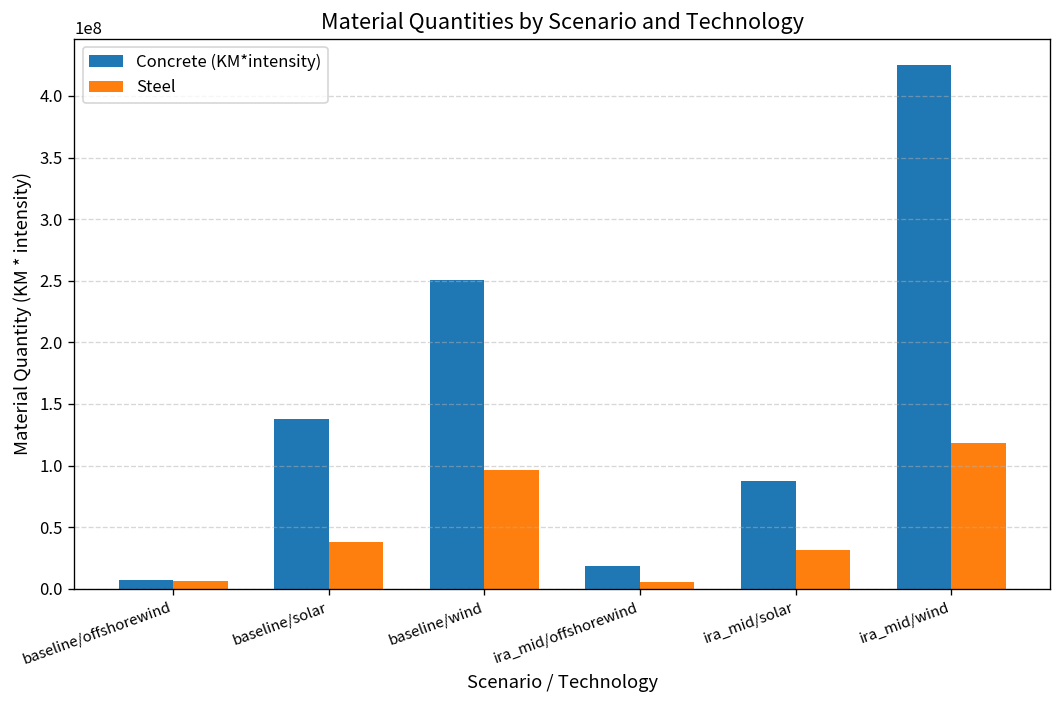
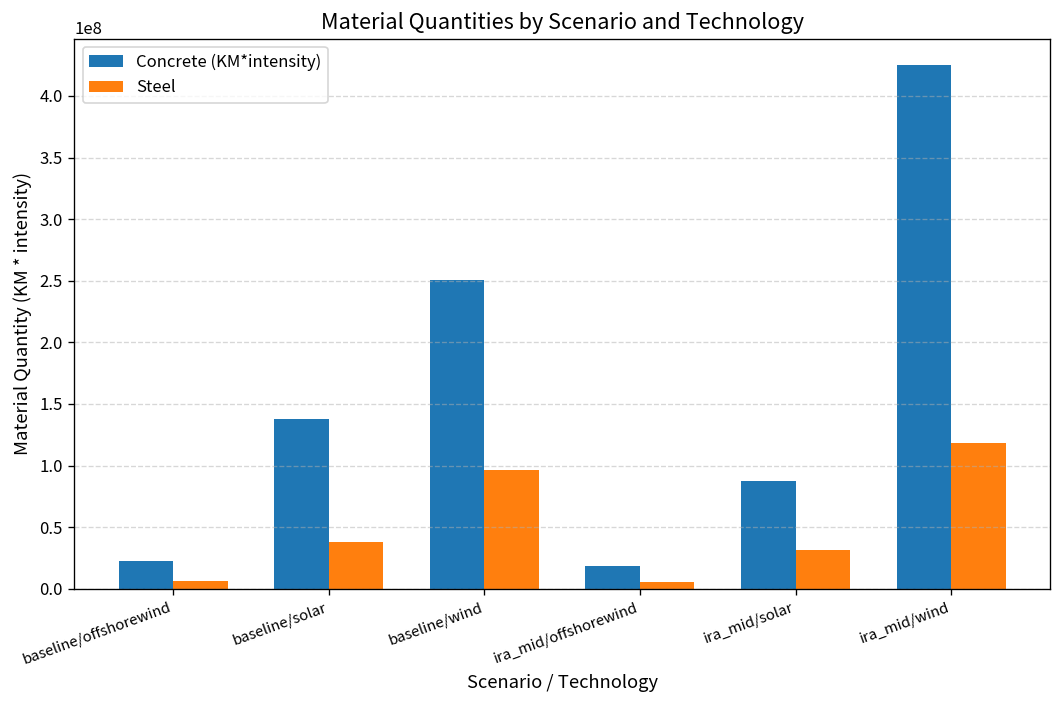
Concrete (KM*intensity), baseline/offshorewind: 7000000 -> 22000000
